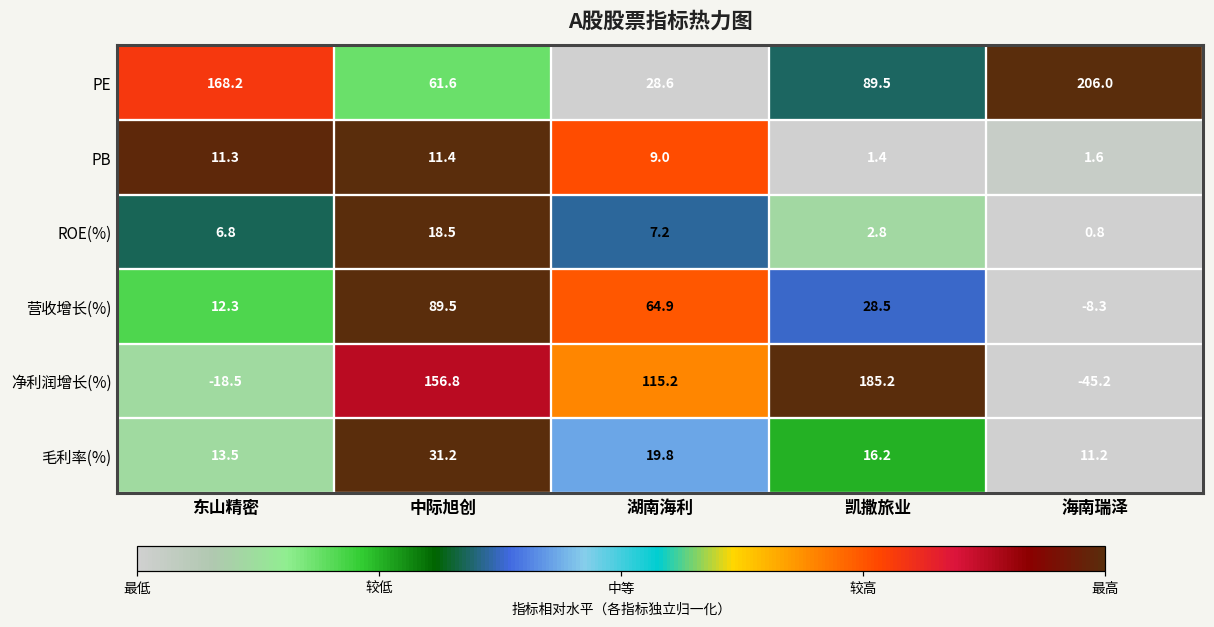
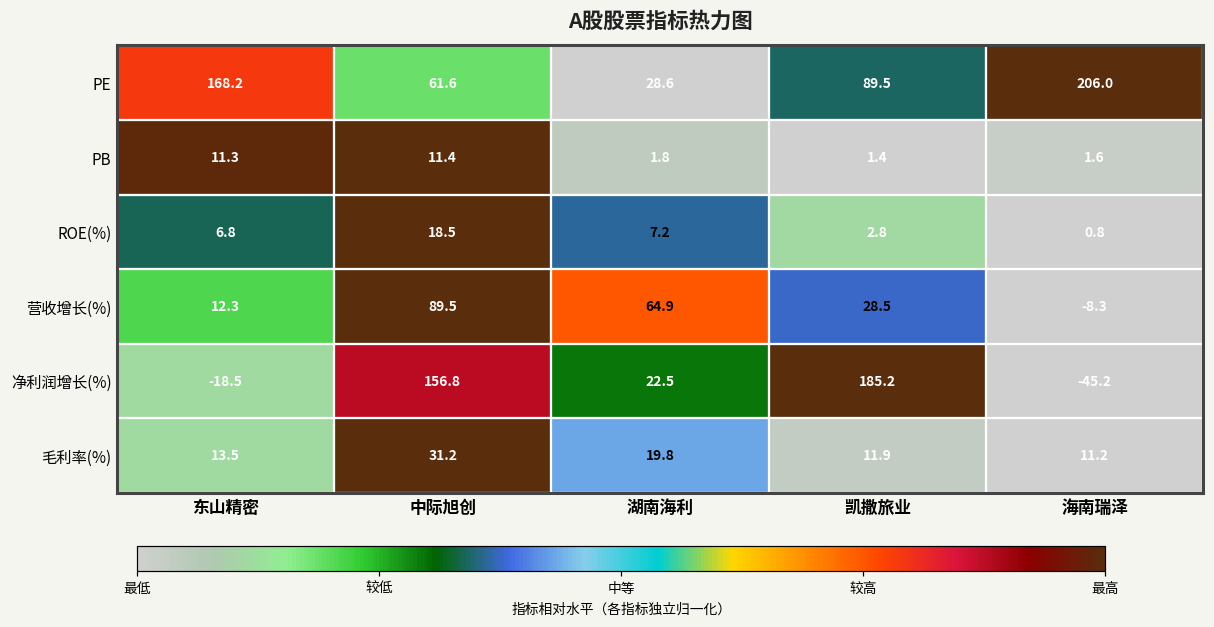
PB, 湖南海利: 9.0 -> 1.8
净利润增长(%), 湖南海利: 115.2 -> 22.5
毛利率(%), 凯撒旅业: 16.2 -> 11.9
